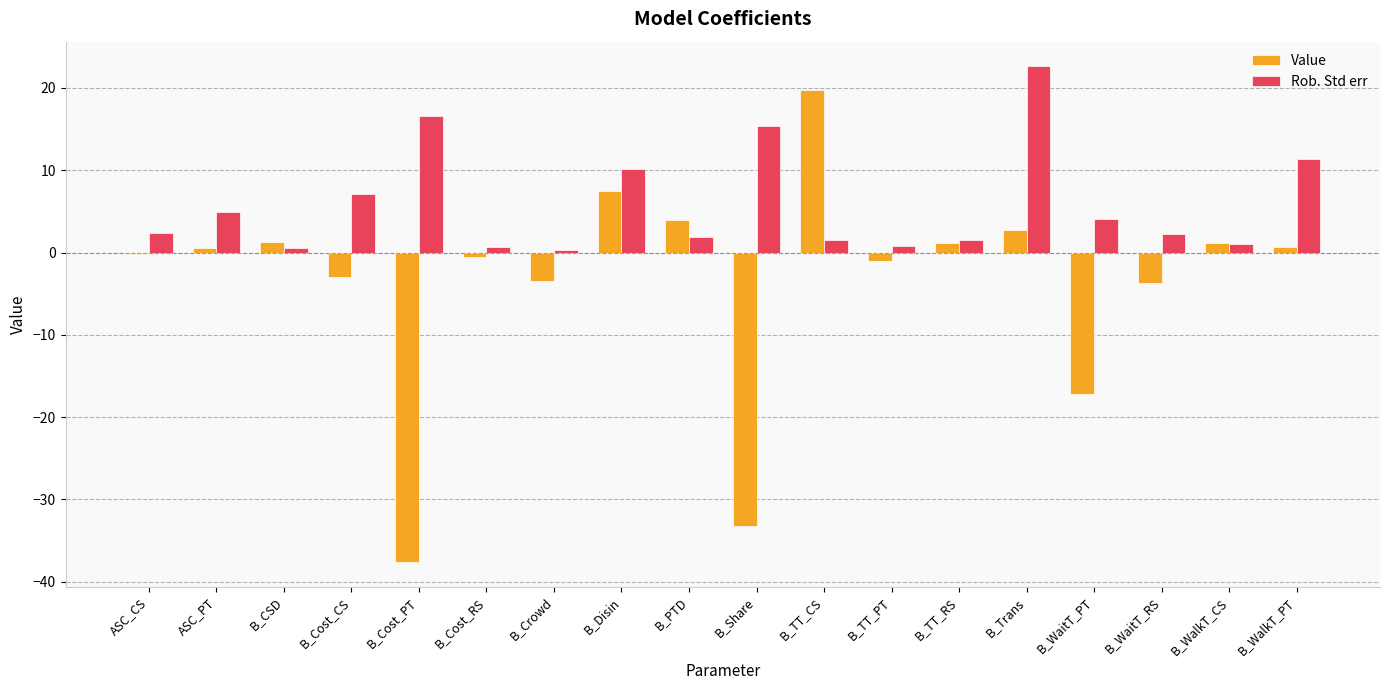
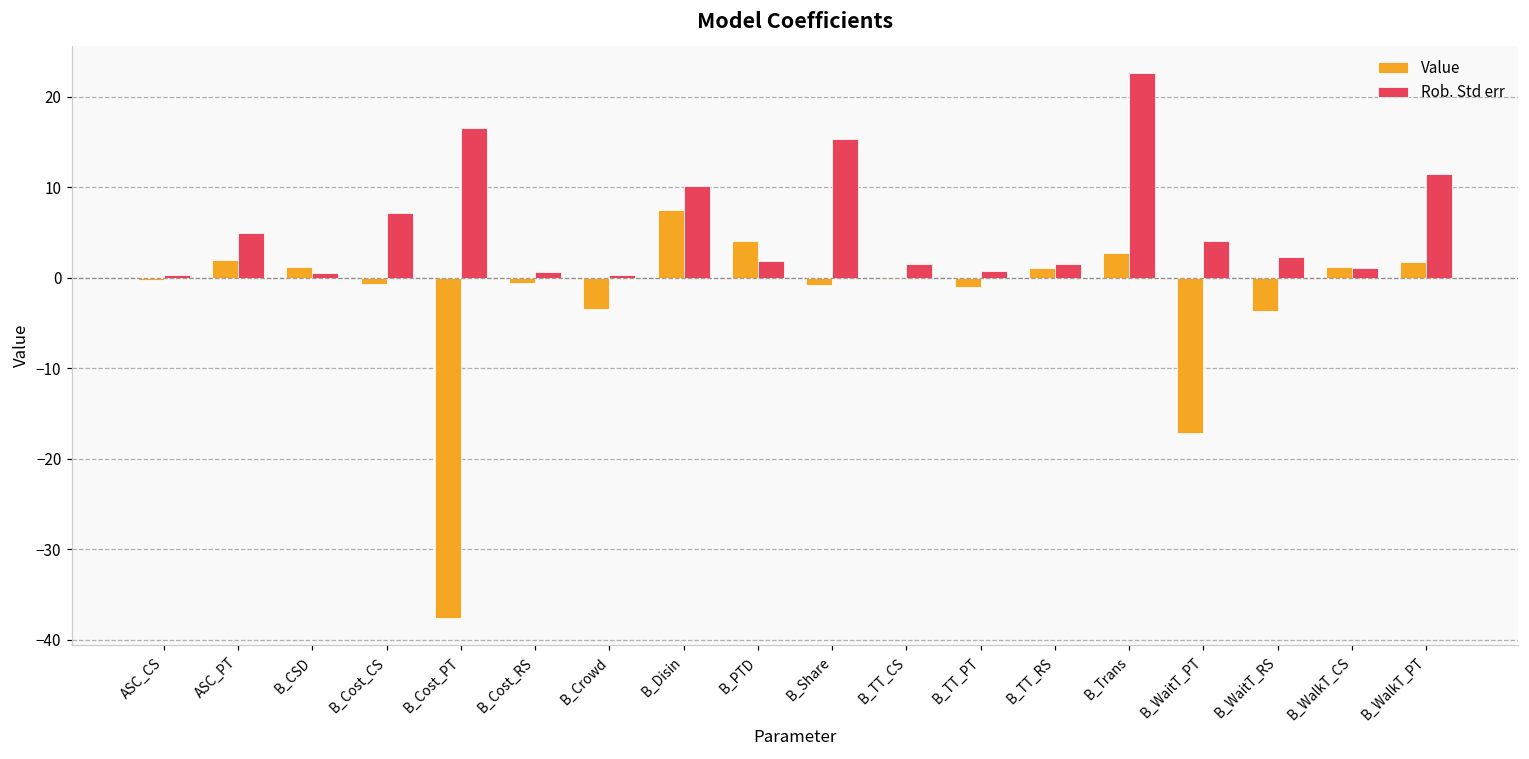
Rob. Std err, ASC_CS: 2 -> 0
Value, ASC_PT: 0 -> 2
Value, B_Cost_CS: -3 -> -1
Value, B_Share: -33 -> -1
Value, B_TT_CS: 20 -> 0
Value, B_WalkT_PT: 1 -> 2
